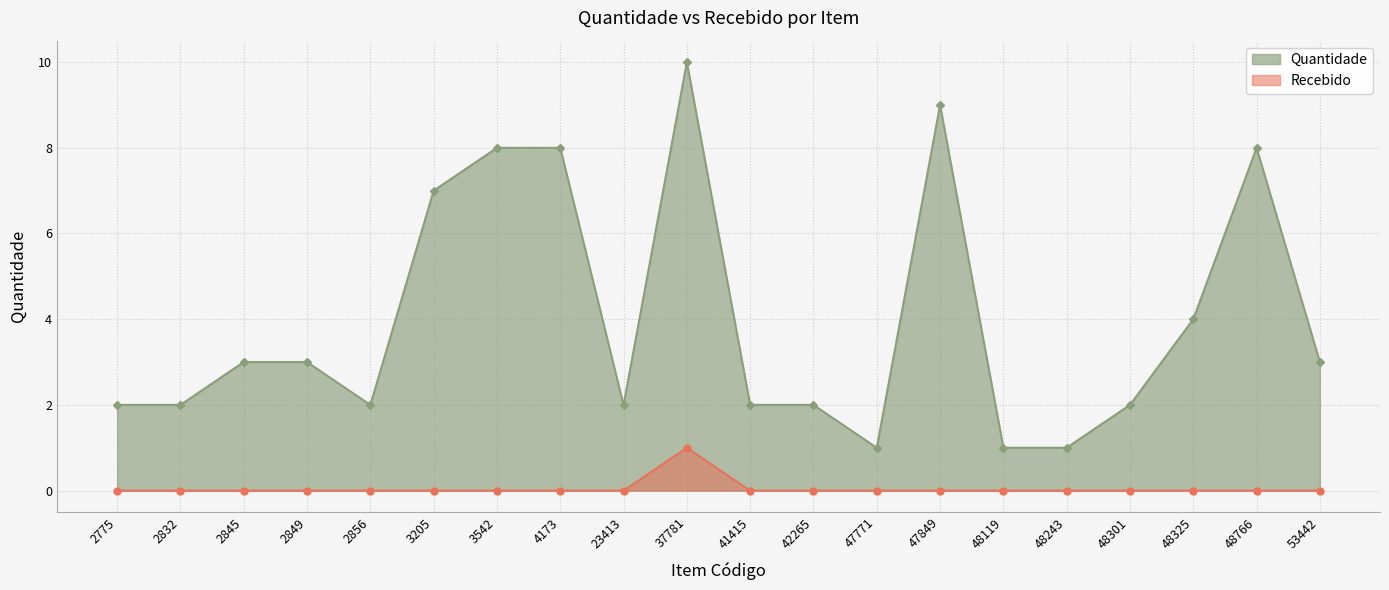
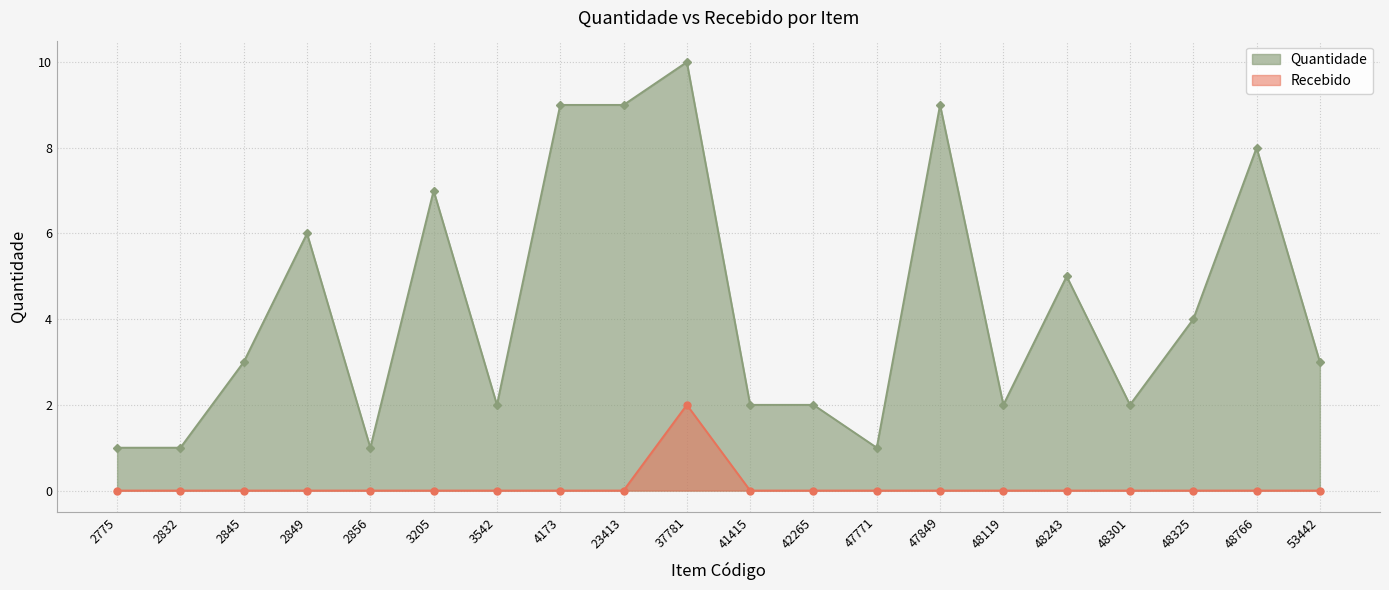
Quantidade, 2775: 2 -> 1
Quantidade, 2832: 2 -> 1
Quantidade, 2849: 3 -> 6
Quantidade, 2856: 2 -> 1
Quantidade, 3542: 8 -> 2
Quantidade, 4173: 8 -> 9
Quantidade, 23413: 2 -> 9
Recebido, 37781: 1 -> 2
Quantidade, 48119: 1 -> 2
Quantidade, 48243: 1 -> 5
